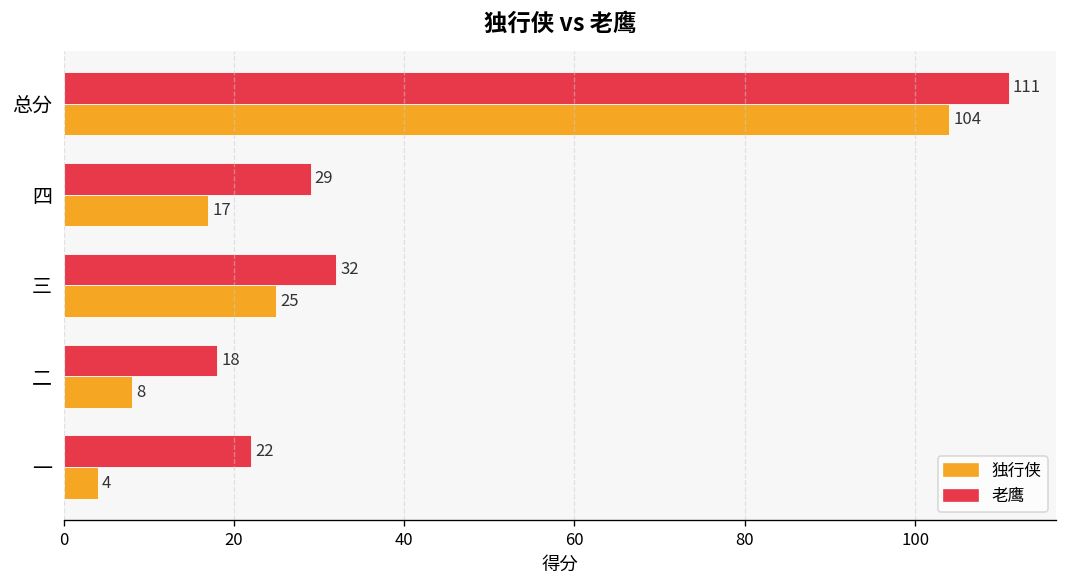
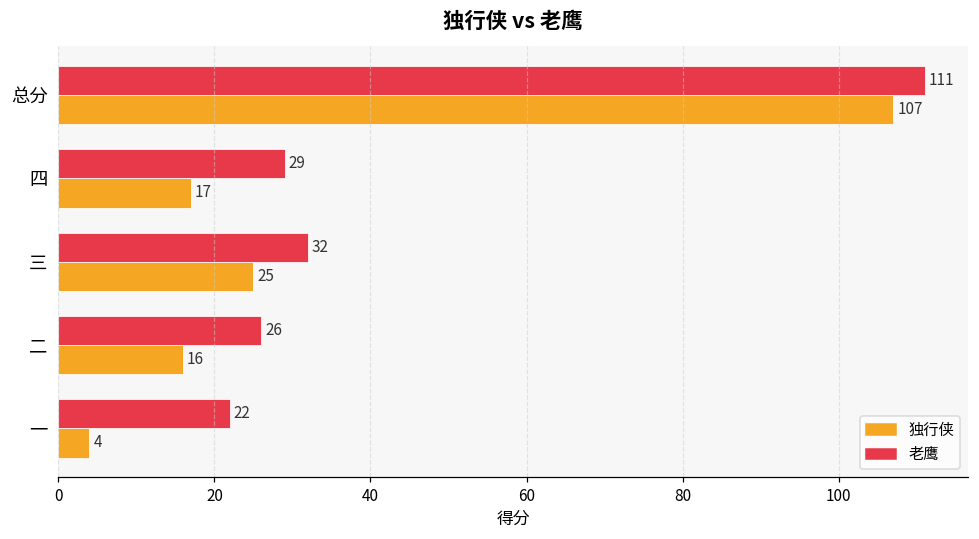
独行侠, 总分: 104 -> 107
老鹰, 二: 18 -> 26
独行侠, 二: 8 -> 16
